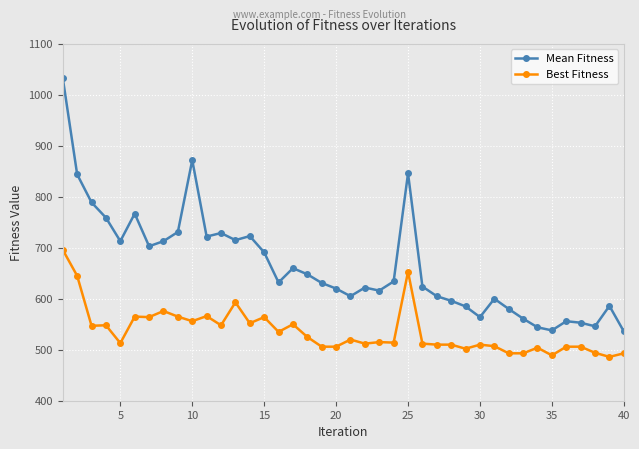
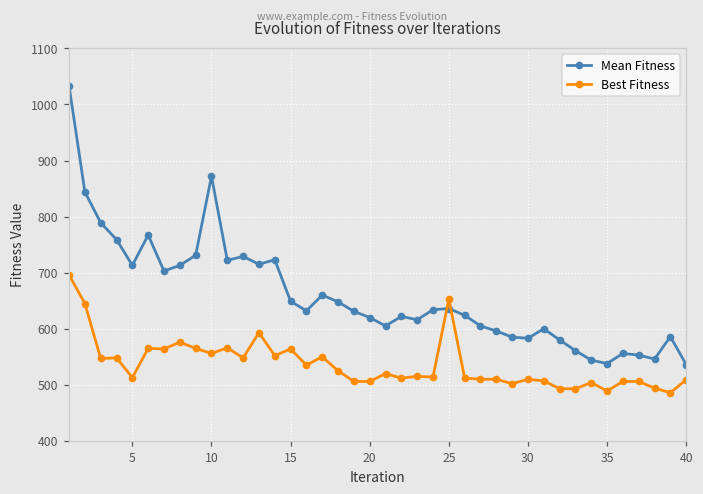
Mean Fitness, 15: 690 -> 650
Mean Fitness, 25: 850 -> 640
Mean Fitness, 30: 560 -> 580
Best Fitness, 40: 490 -> 510
